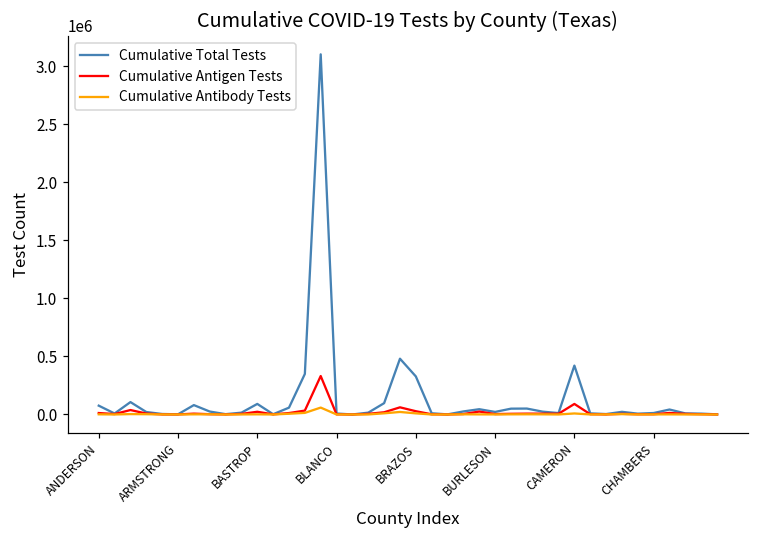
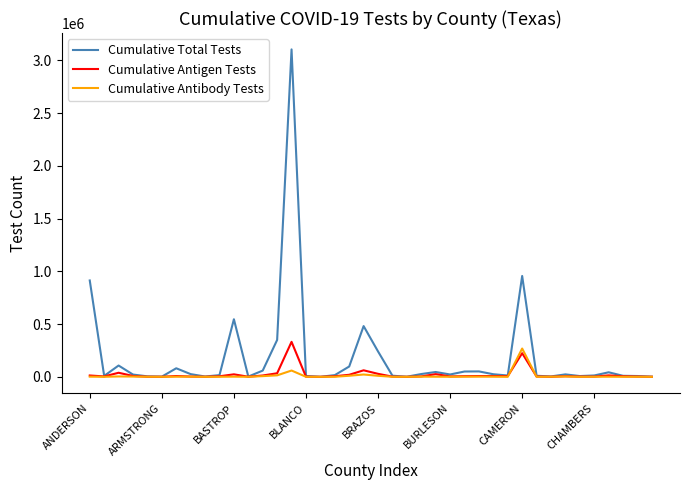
Cumulative Total Tests, ANDERSON: 80000 -> 910000
Cumulative Total Tests, BASTROP: 90000 -> 550000
Cumulative Total Tests, BRAZOS: 330000 -> 240000
Cumulative Total Tests, CAMERON: 420000 -> 960000
Cumulative Antigen Tests, CAMERON: 90000 -> 220000
Cumulative Antibody Tests, CAMERON: 10000 -> 270000
